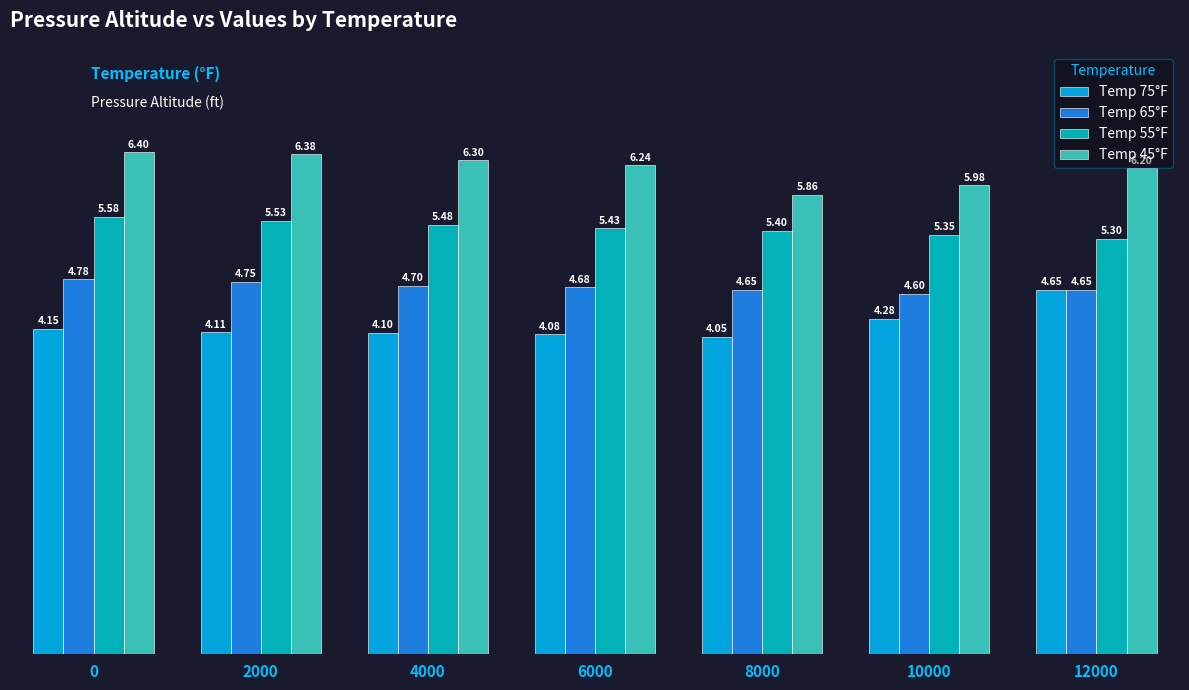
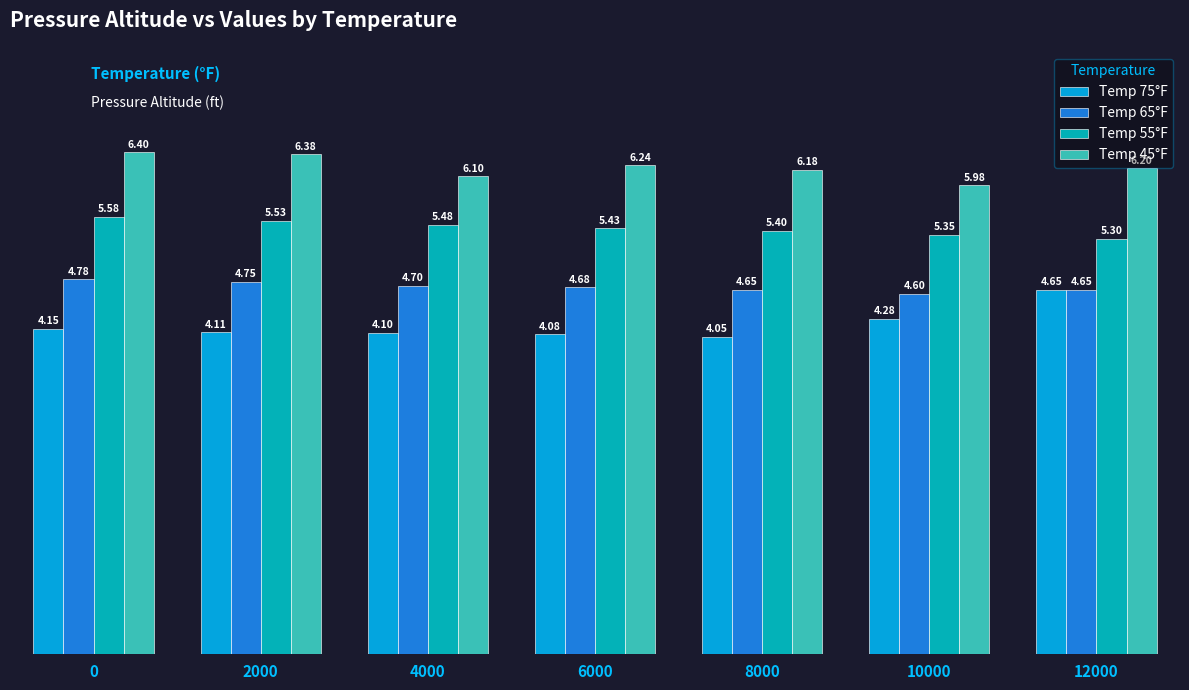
Temp 45°F, 4000: 6.30 -> 6.10
Temp 45°F, 8000: 5.86 -> 6.18
